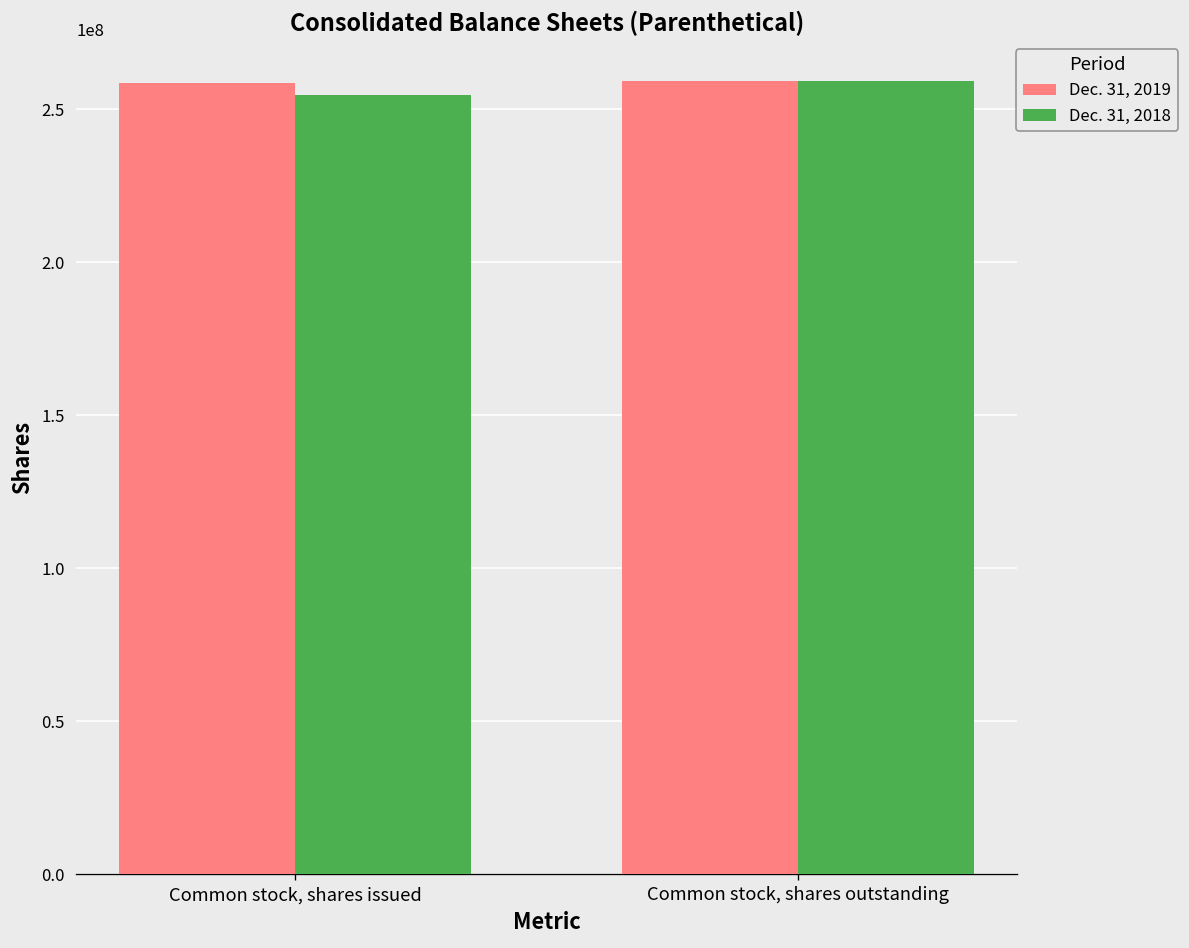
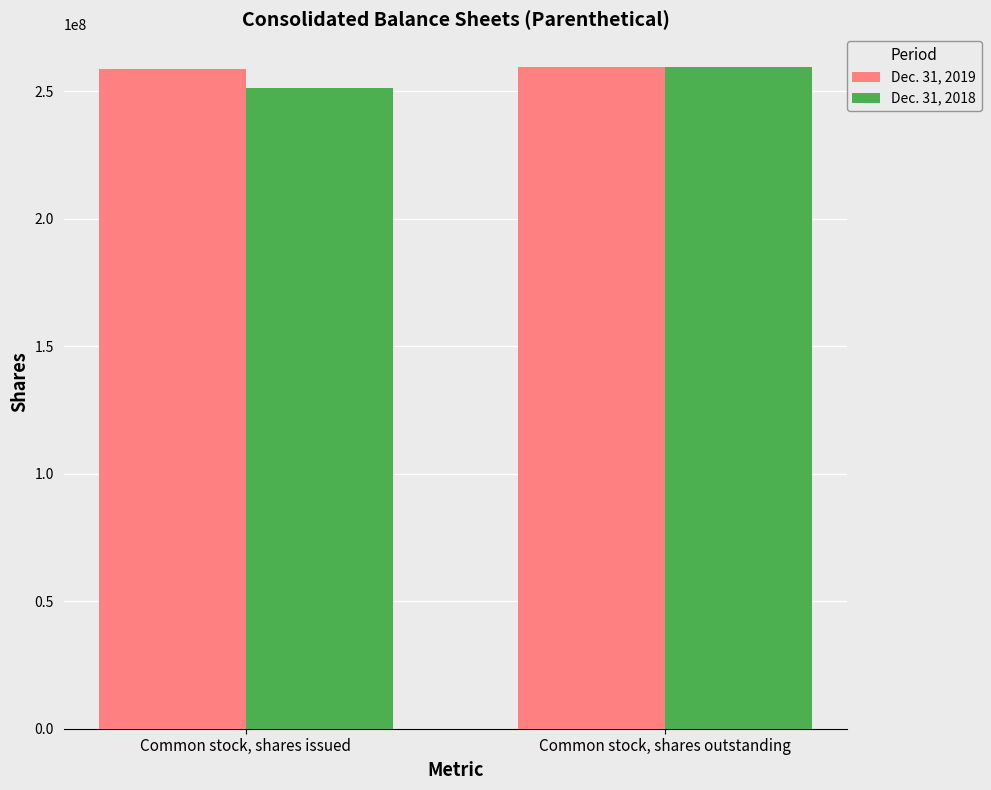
Dec. 31, 2018, Common stock, shares issued: 255000000 -> 251000000
